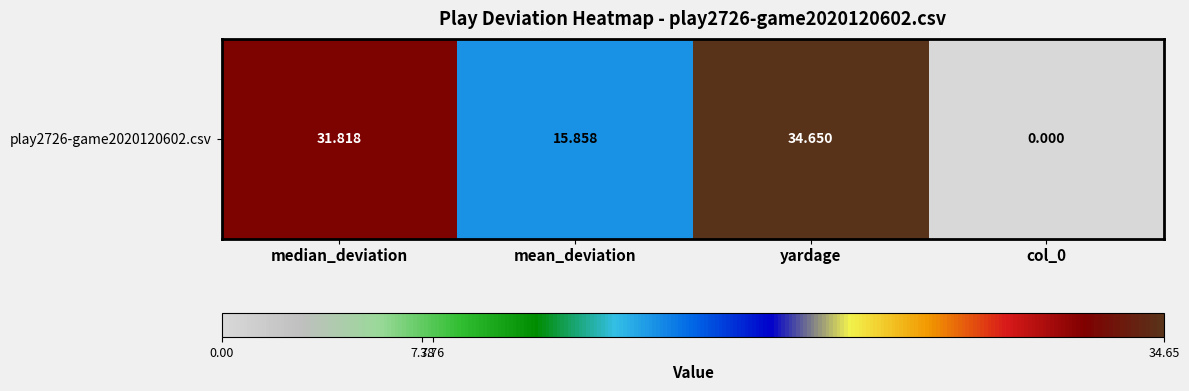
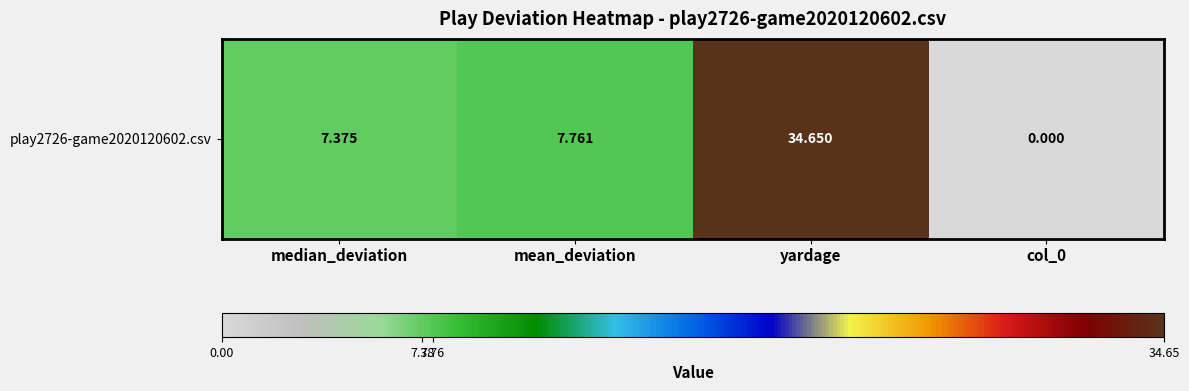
play2726-game2020120602.csv, median_deviation: 31.818 -> 7.375
play2726-game2020120602.csv, mean_deviation: 15.858 -> 7.761
